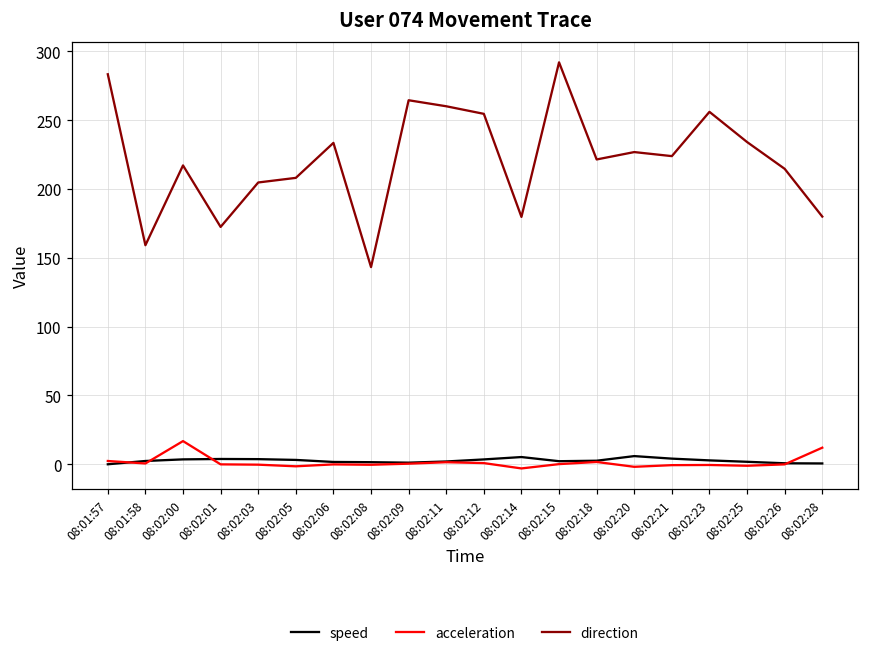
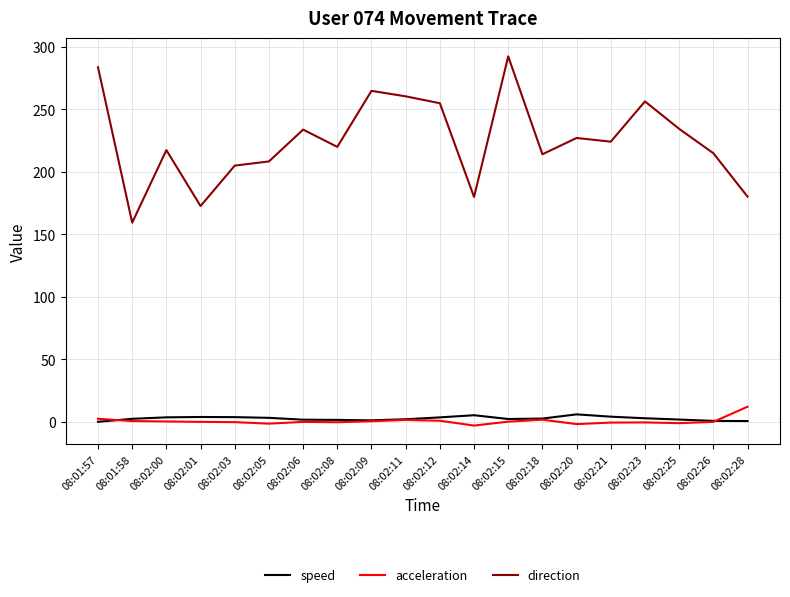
acceleration, 08:02:00: 17 -> 0
direction, 08:02:08: 143 -> 220
direction, 08:02:18: 222 -> 214
